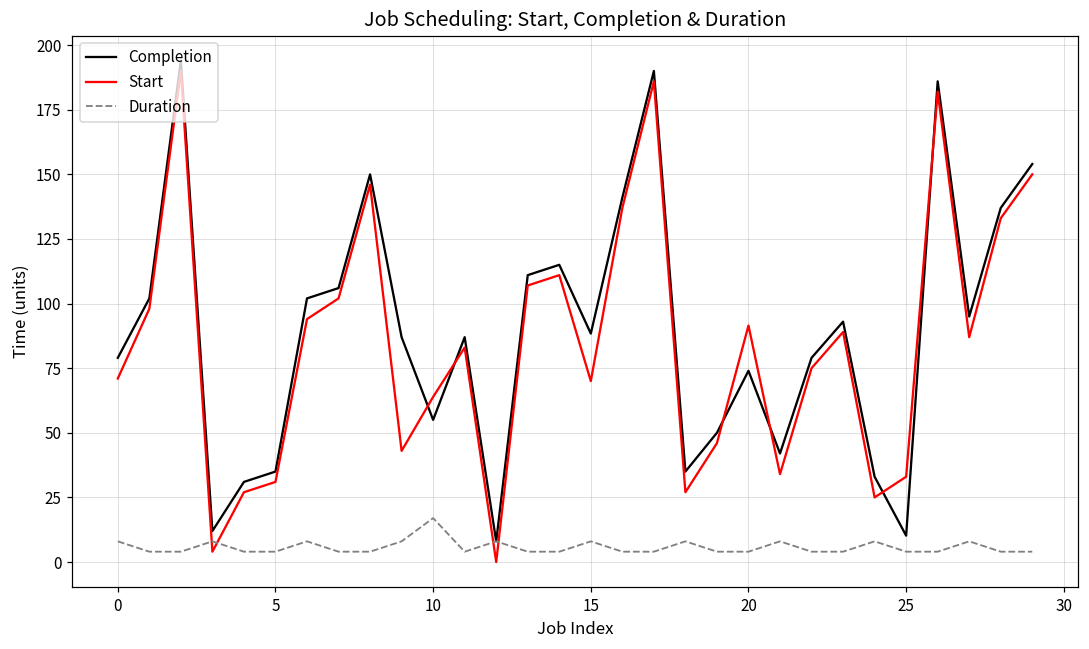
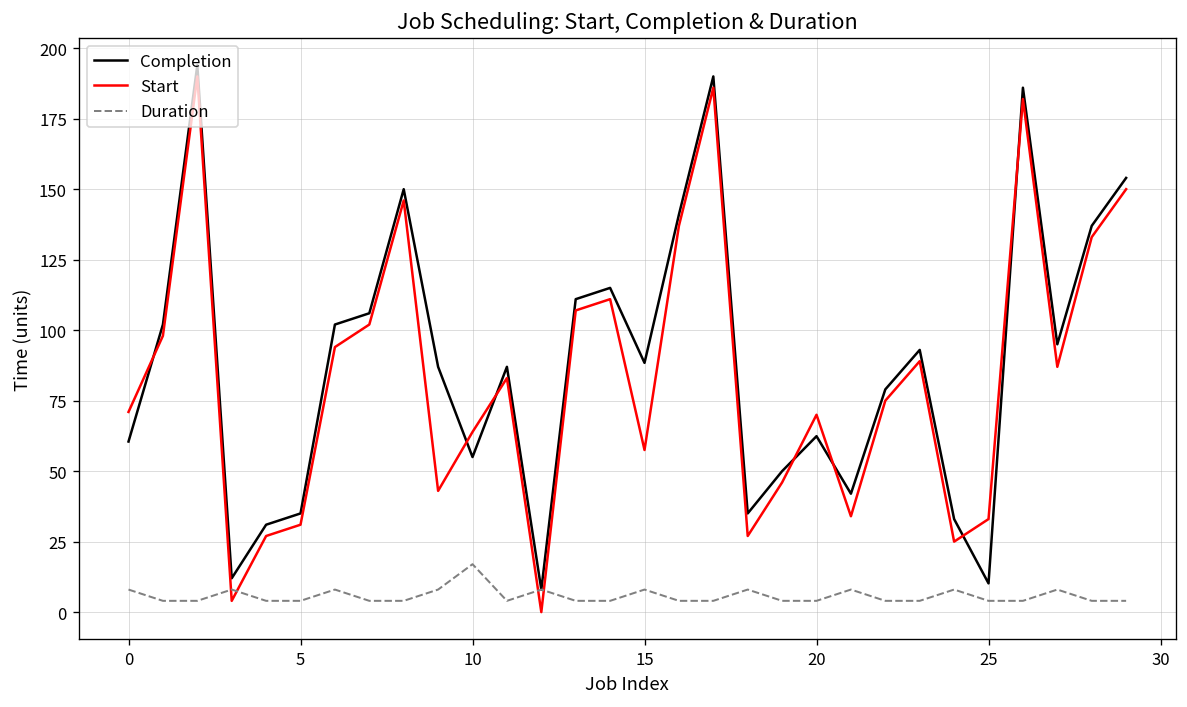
Completion, 0: 79 -> 61
Start, 15: 70 -> 58
Completion, 20: 74 -> 62
Start, 20: 92 -> 70
